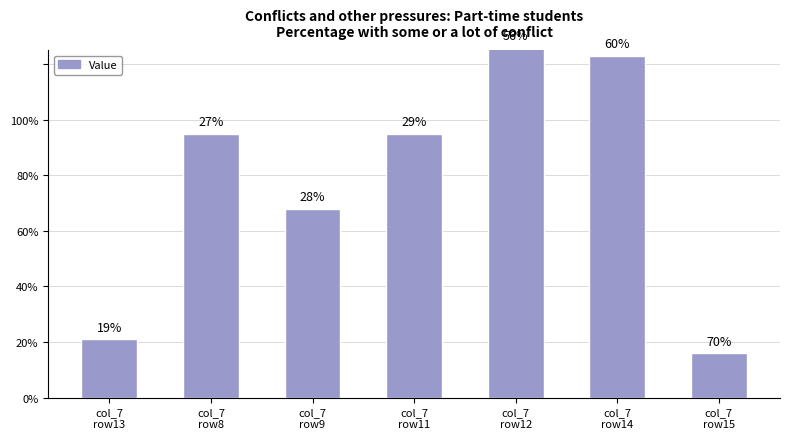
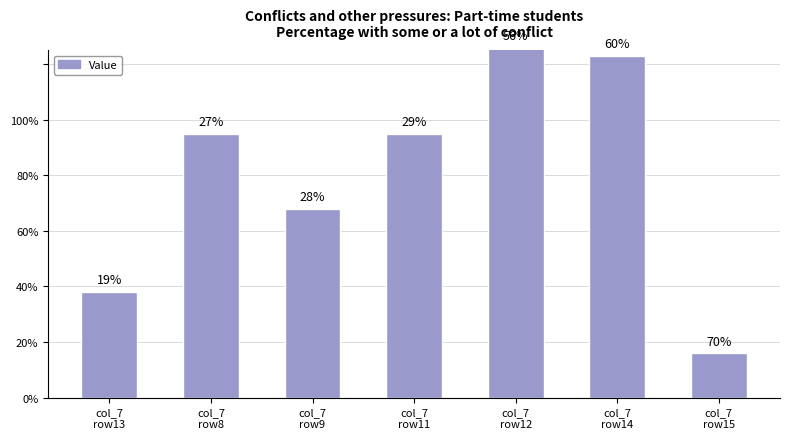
col_7 row13: 21% -> 38%
